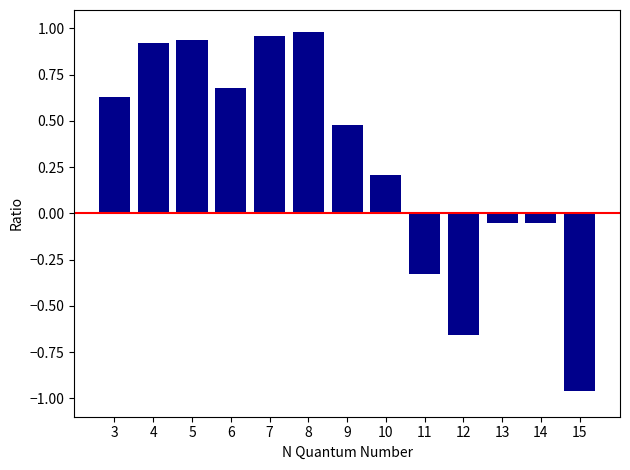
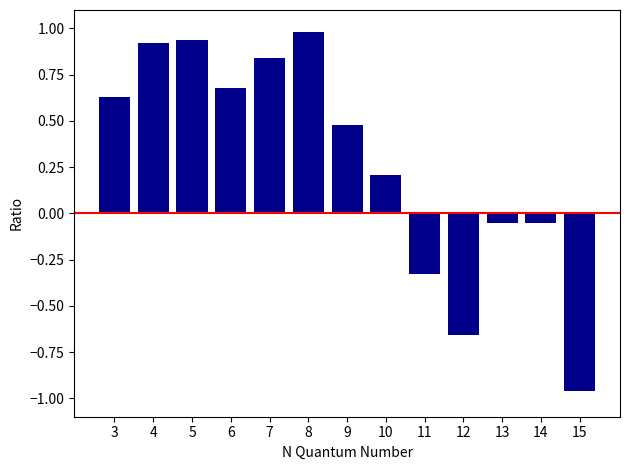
7: 0.96 -> 0.84
